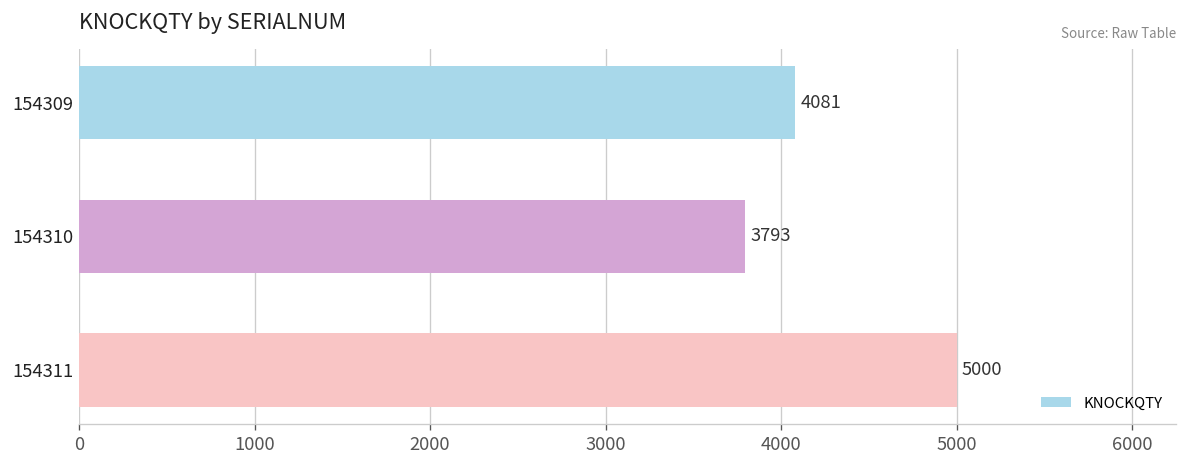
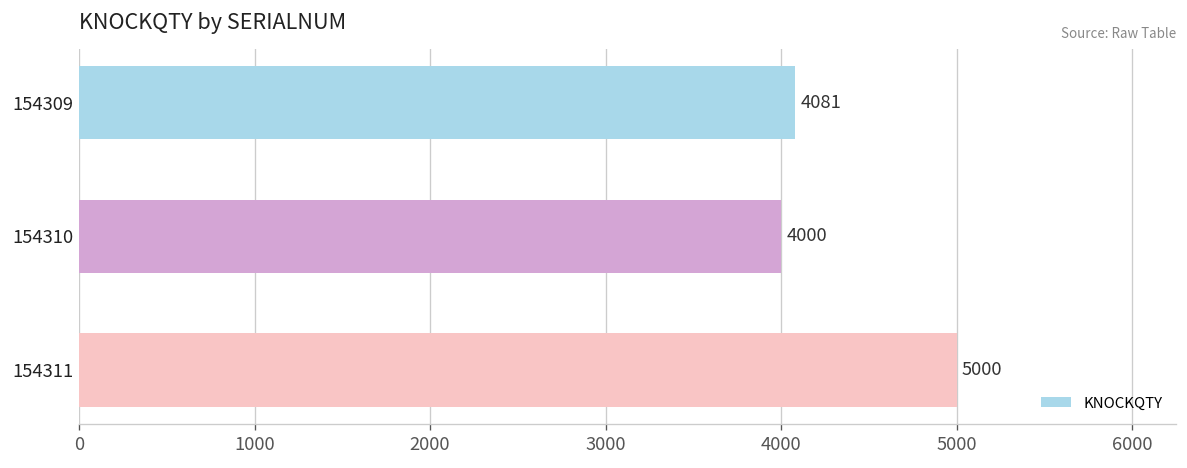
154310: 3793 -> 4000
